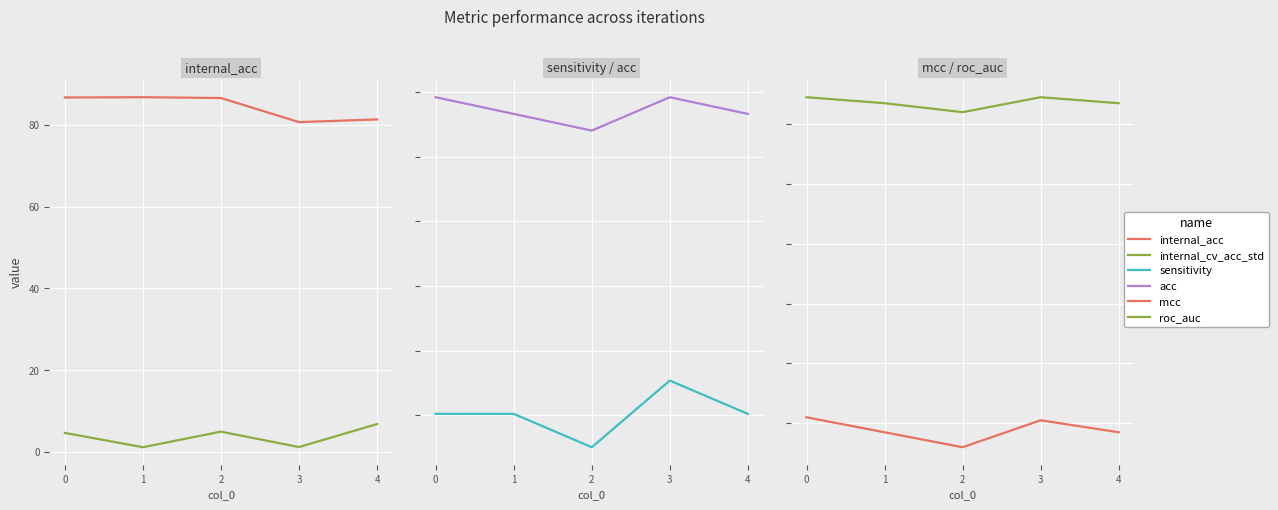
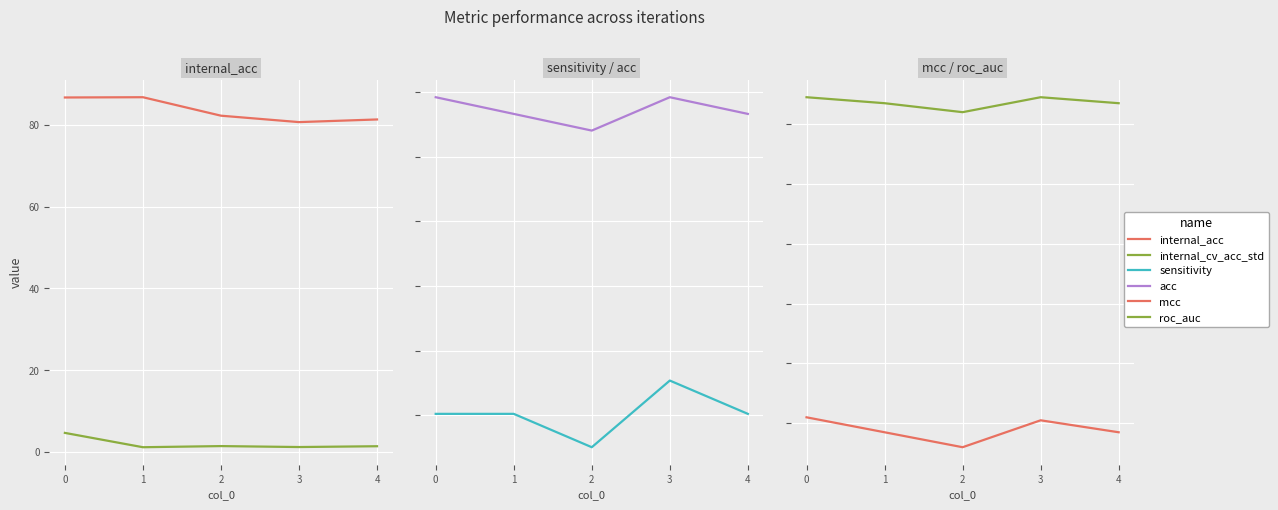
internal_acc, internal_acc, 2: 87 -> 82
internal_acc, internal_cv_acc_std, 2: 5 -> 1
internal_acc, internal_cv_acc_std, 4: 7 -> 1
